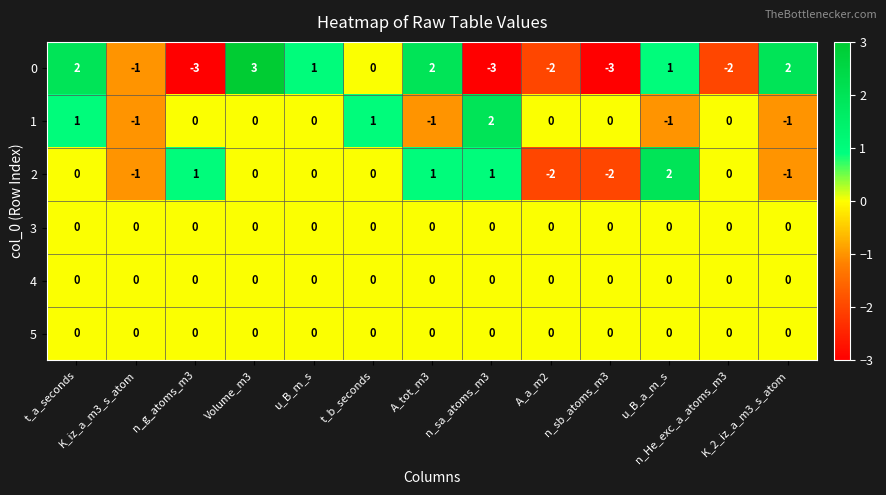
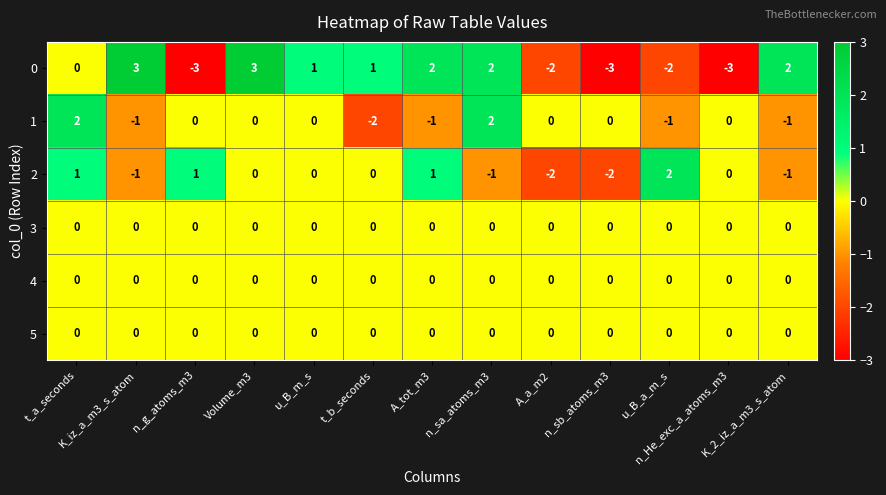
0, t_a_seconds: 2 -> 0
0, K_iz_a_m3_s_atom: -1 -> 3
0, t_b_seconds: 0 -> 1
0, n_sa_atoms_m3: -3 -> 2
0, u_B_a_m_s: 1 -> -2
0, n_He_exc_a_atoms_m3: -2 -> -3
1, t_a_seconds: 1 -> 2
1, t_b_seconds: 1 -> -2
2, t_a_seconds: 0 -> 1
2, n_sa_atoms_m3: 1 -> -1
